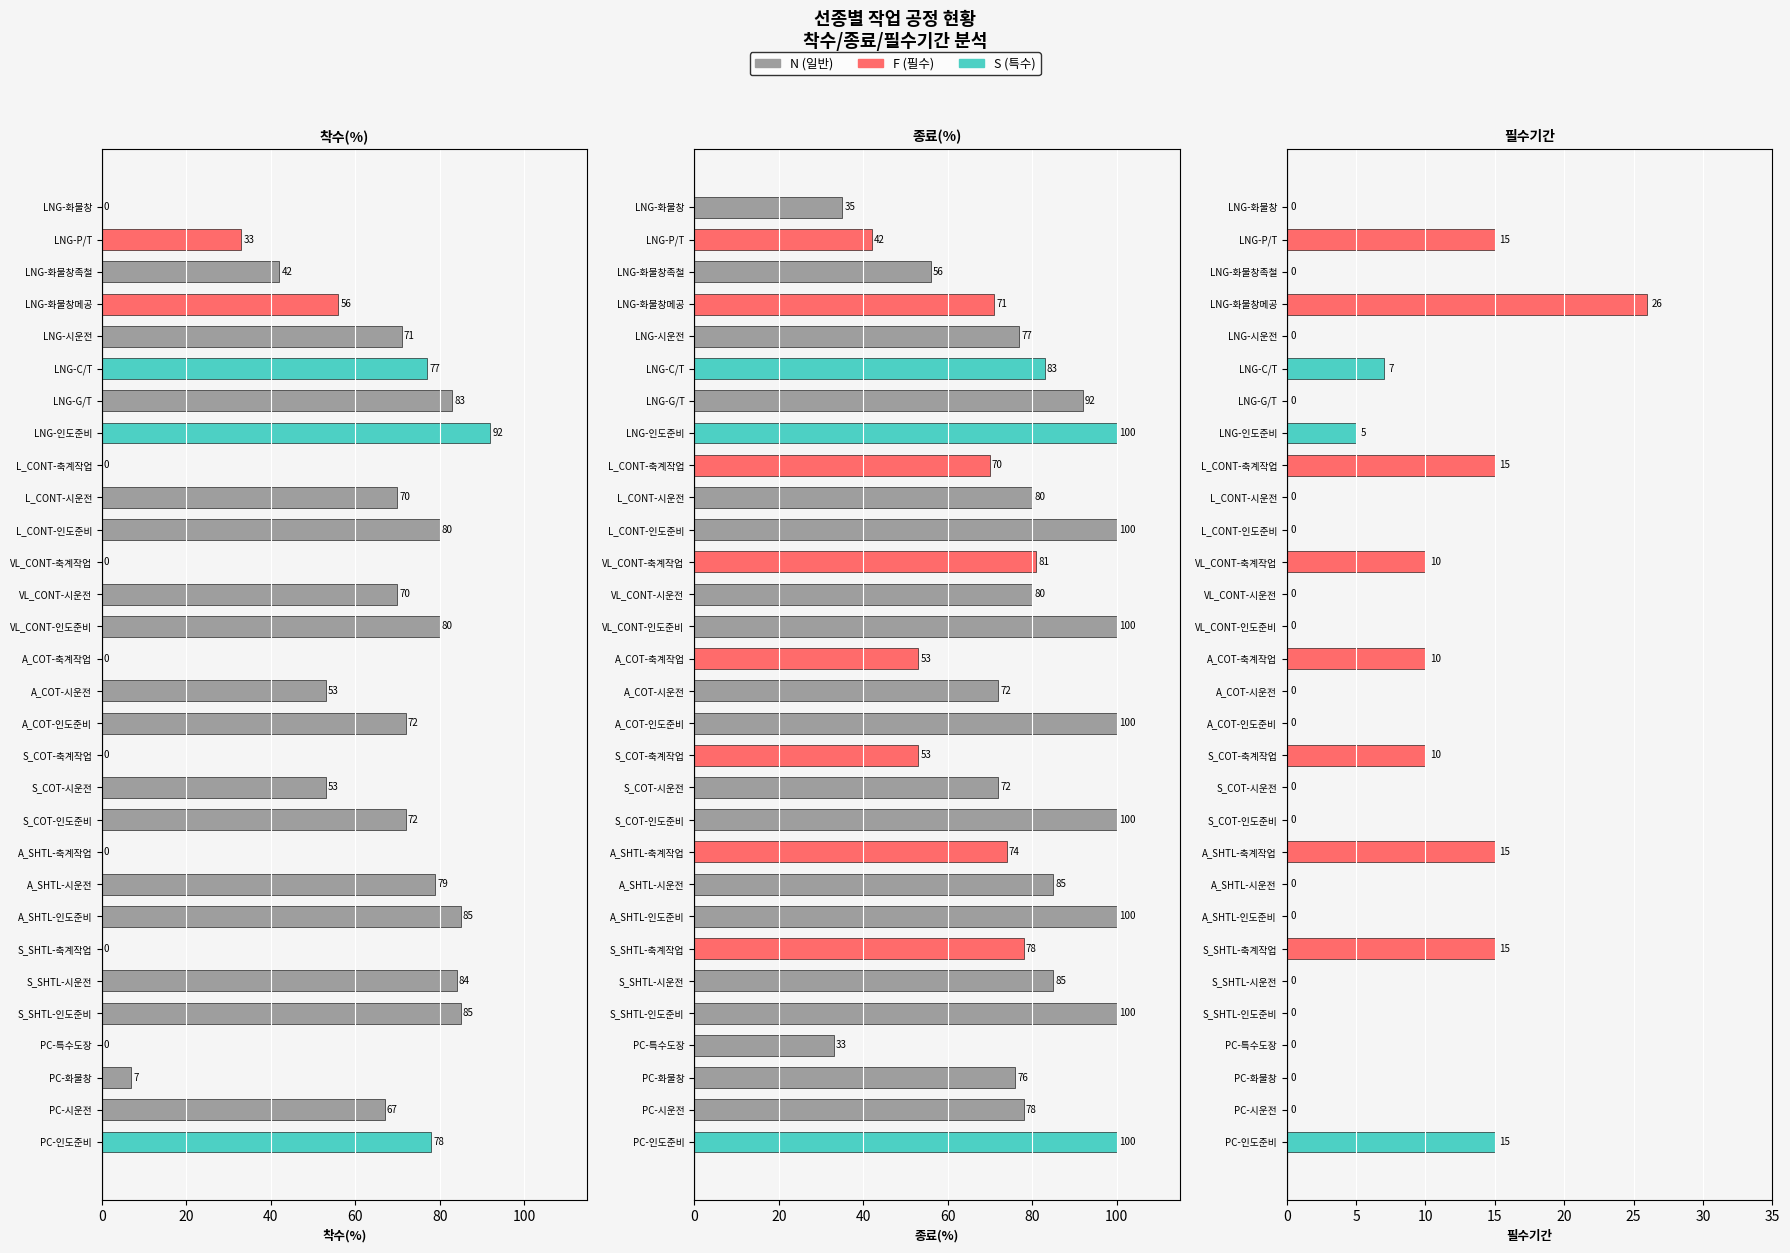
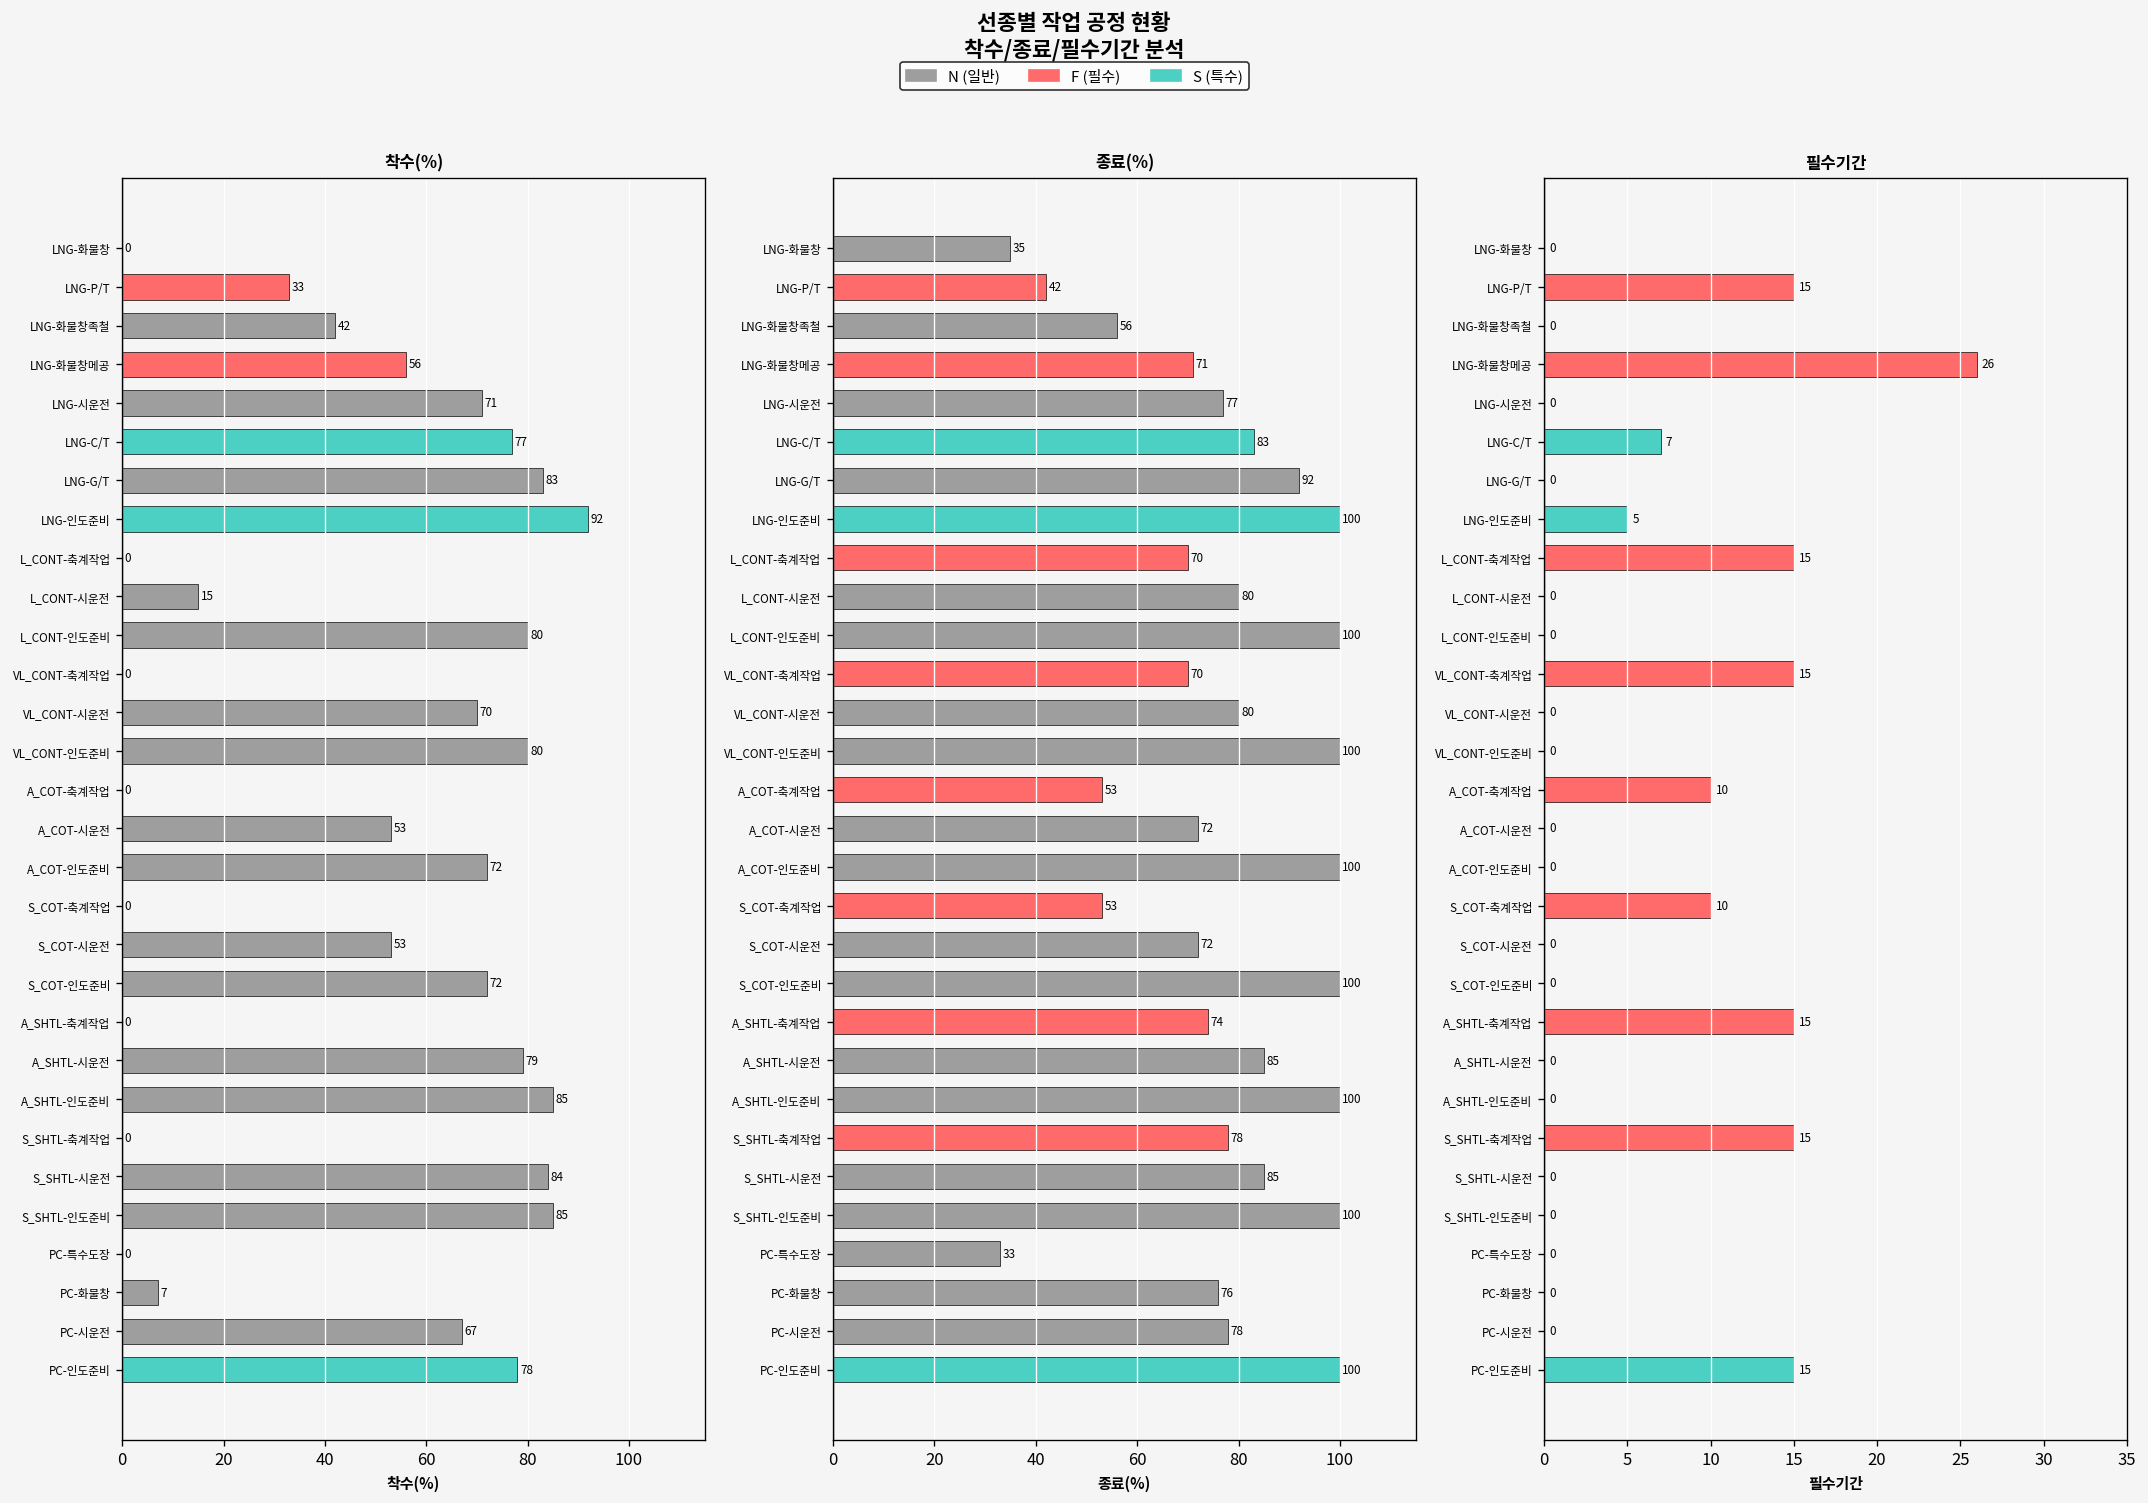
착수(%), L_CONT-시운전: 70 -> 15
종료(%), VL_CONT-축계작업: 81 -> 70
필수기간, VL_CONT-축계작업: 10 -> 15
